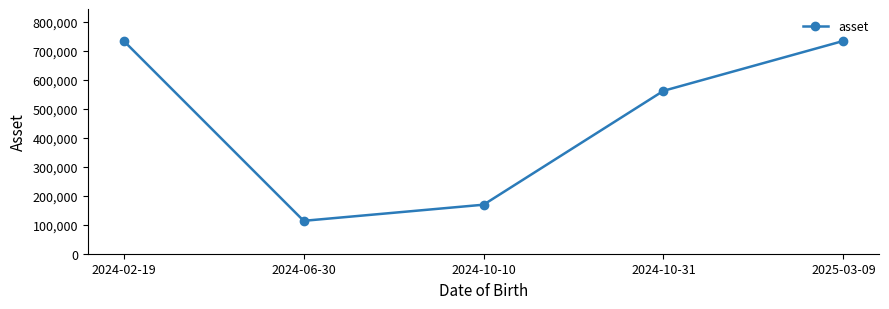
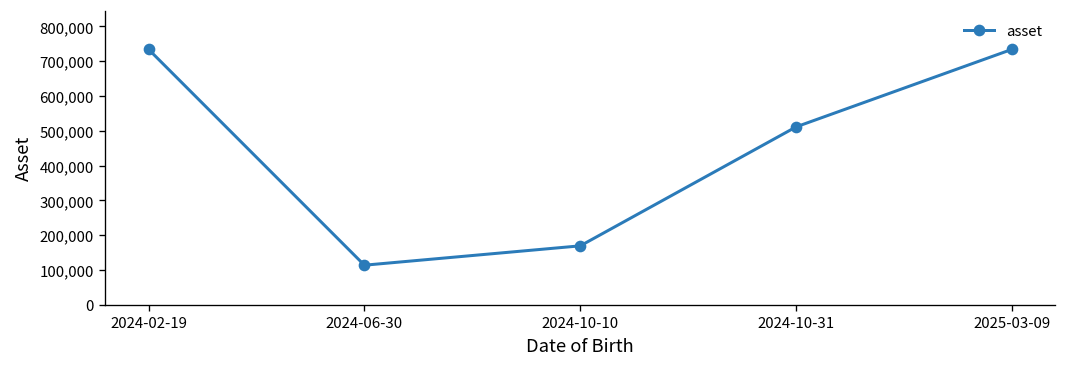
2024-10-31: 560,000 -> 510,000
